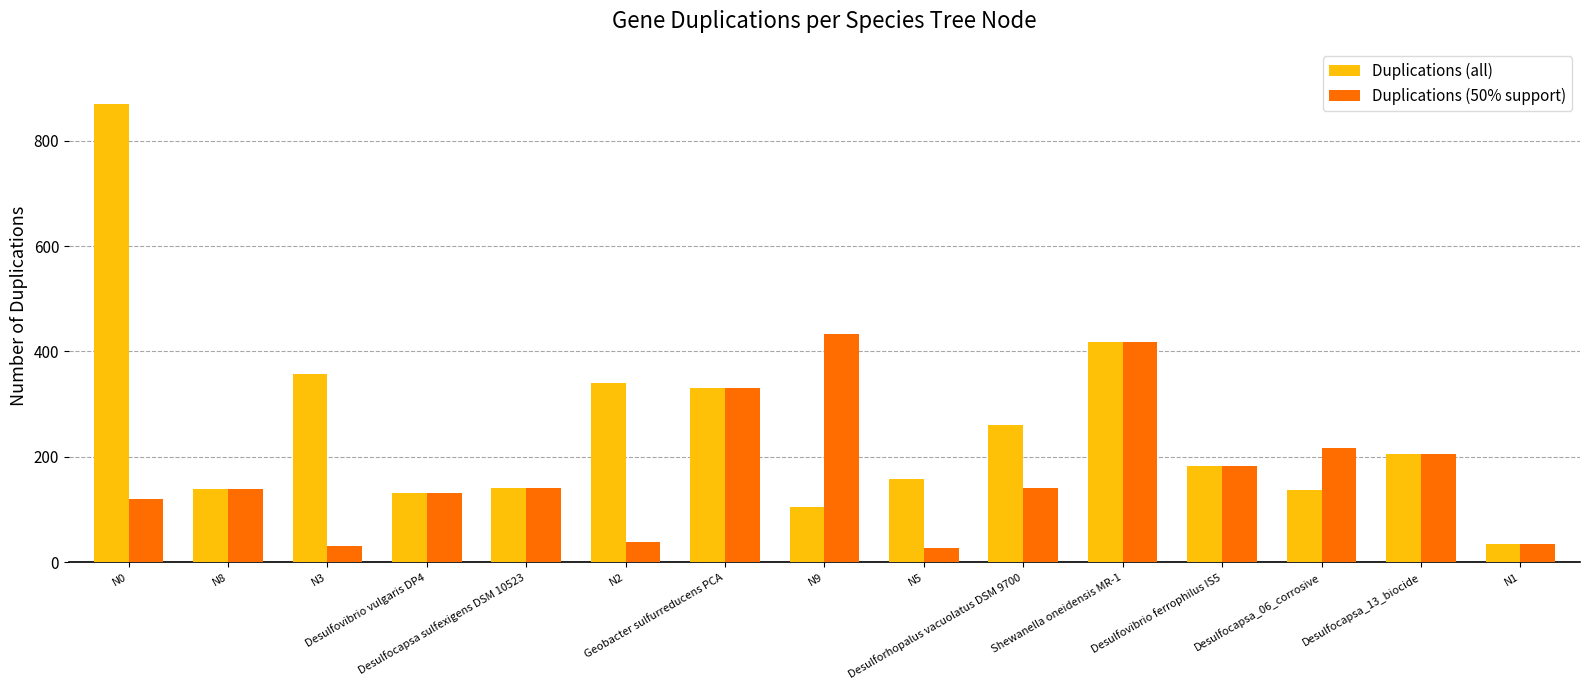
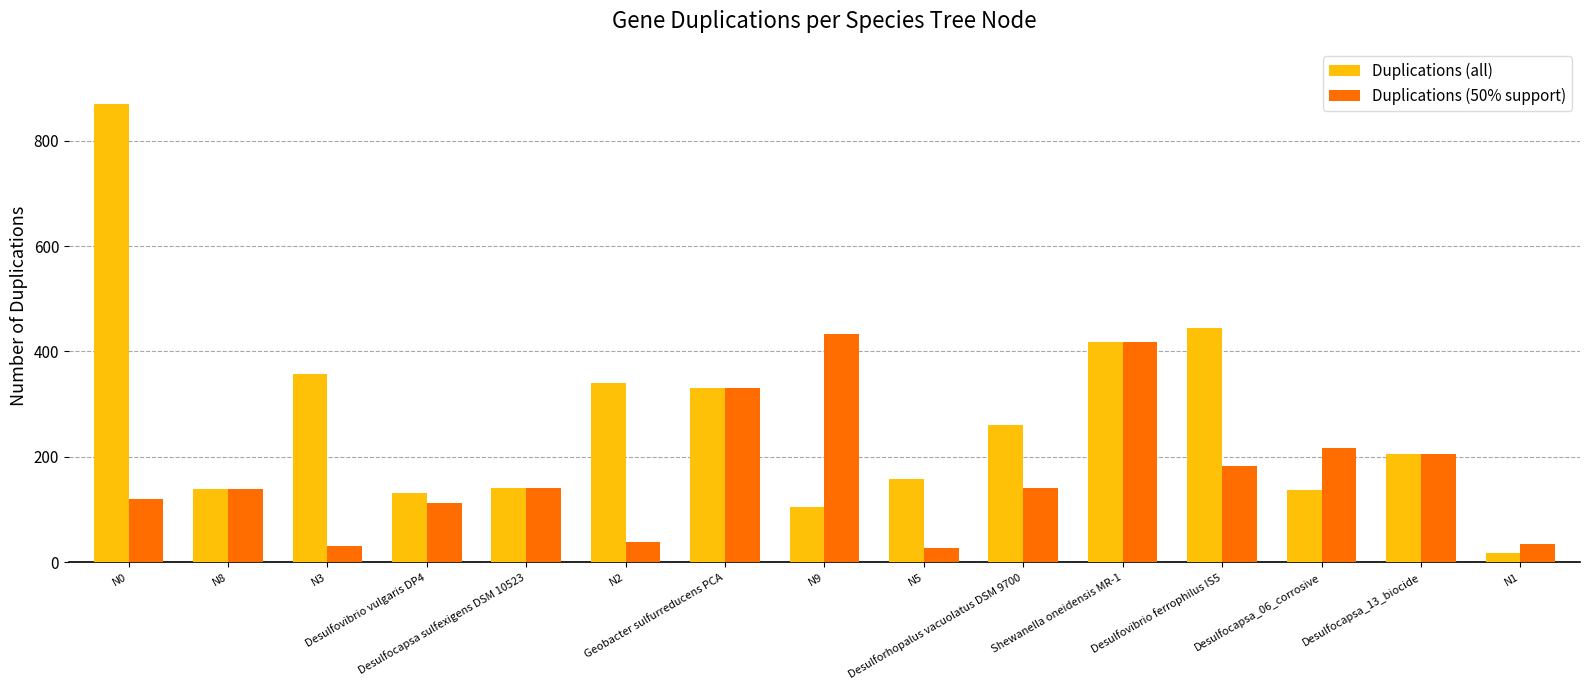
Duplications (50% support), Desulfovibrio vulgaris DP4: 130 -> 110
Duplications (all), Desulfovibrio ferrophilus IS5: 180 -> 440
Duplications (all), N1: 30 -> 20
